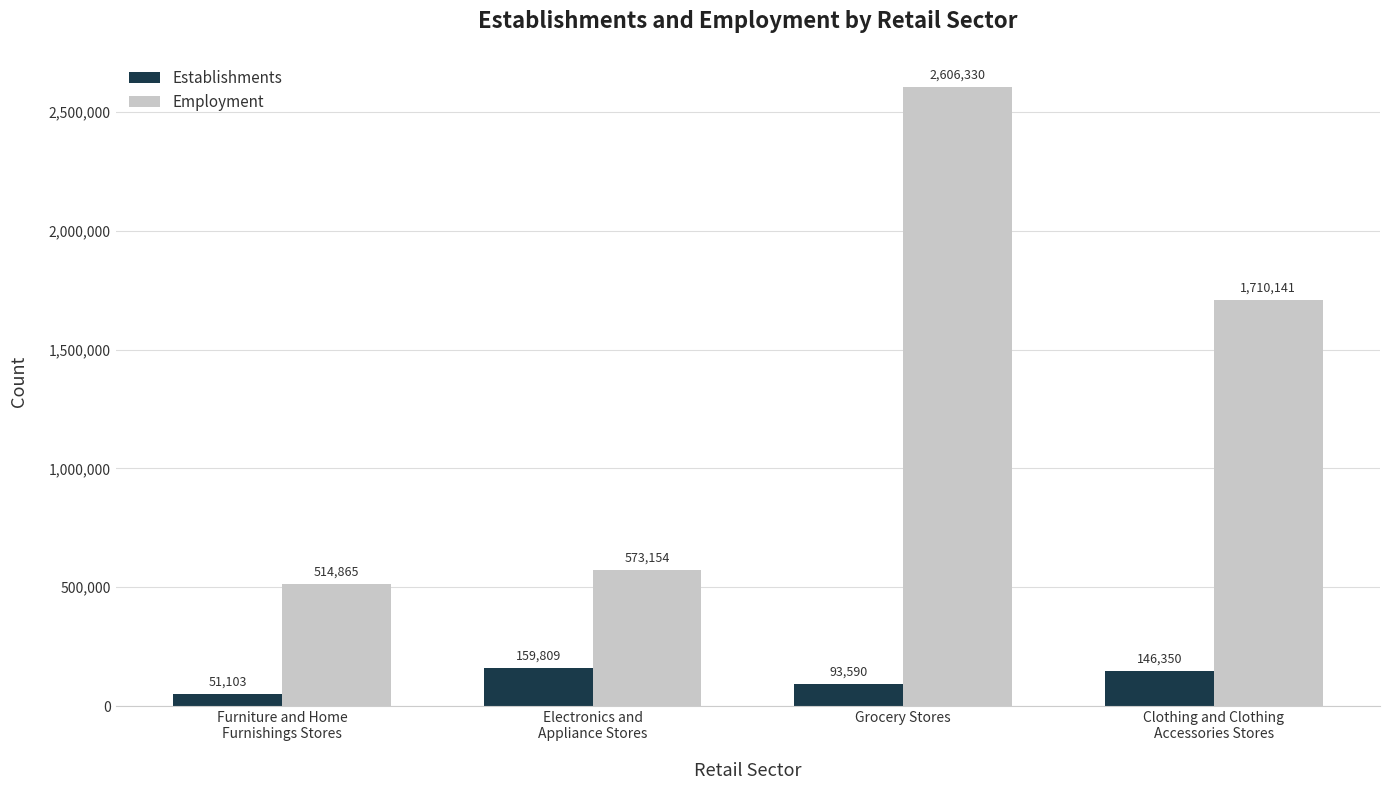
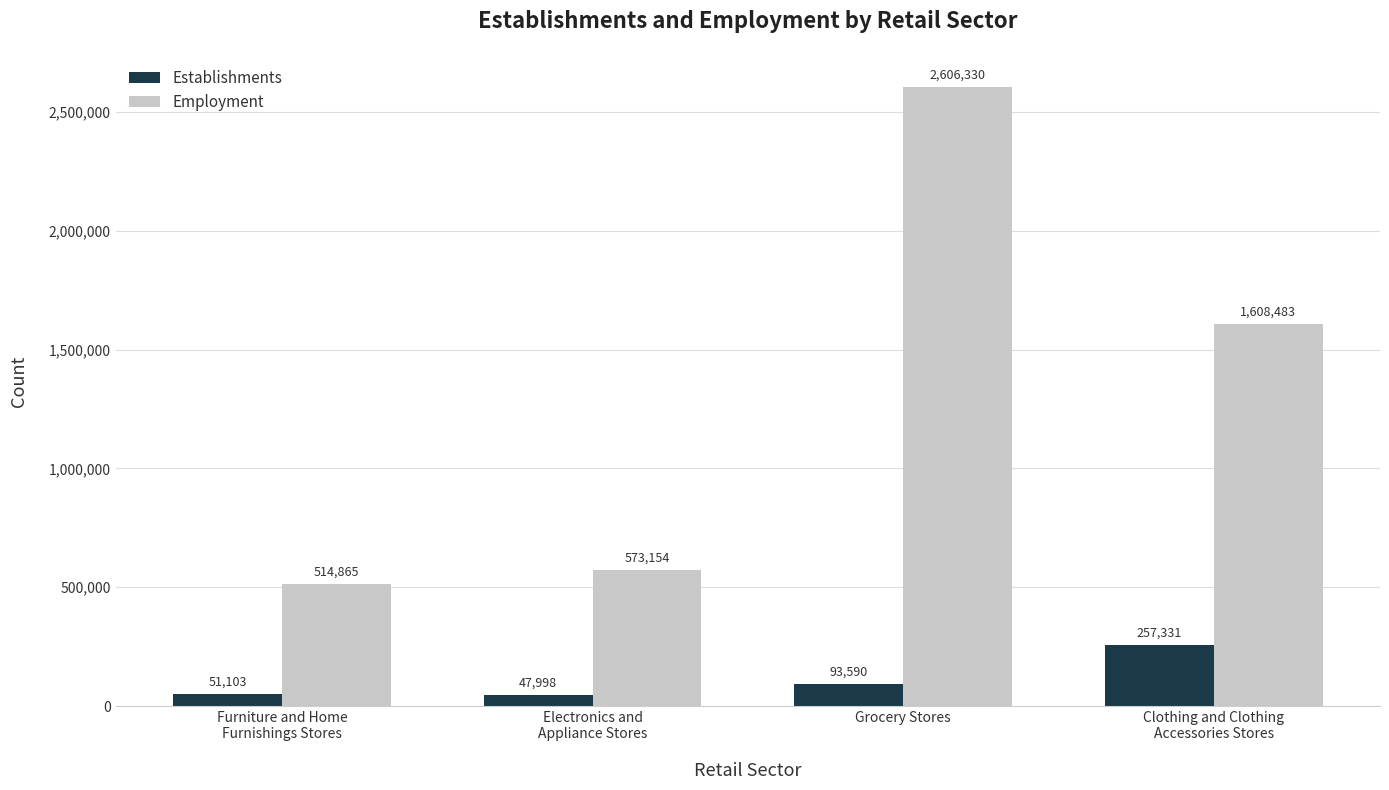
Establishments, Electronics and Appliance Stores: 159,809 -> 47,998
Establishments, Clothing and Clothing Accessories Stores: 146,350 -> 257,331
Employment, Clothing and Clothing Accessories Stores: 1,710,141 -> 1,608,483
